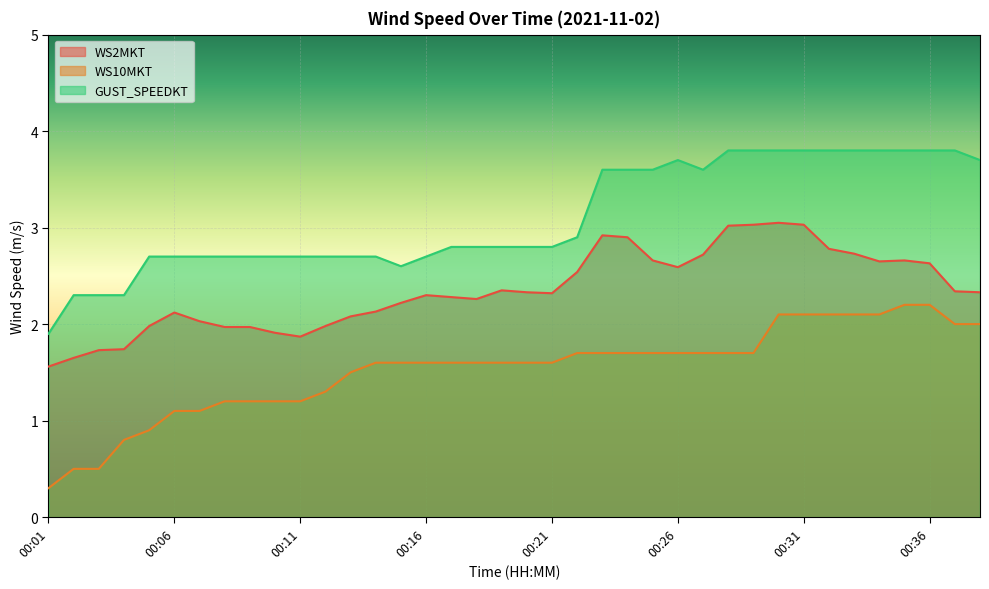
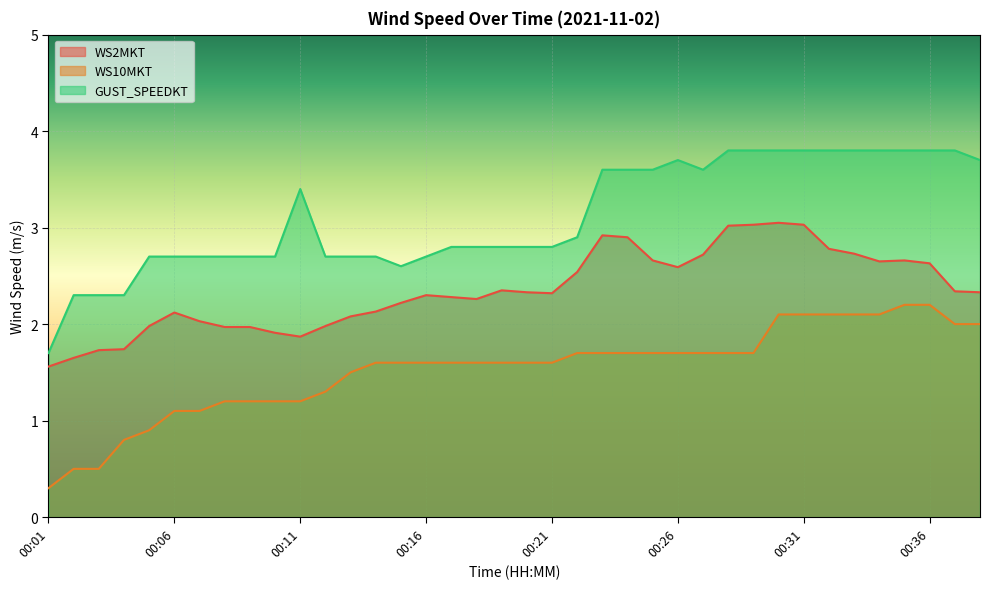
GUST_SPEEDKT, 00:01: 1.9 -> 1.7
GUST_SPEEDKT, 00:11: 2.7 -> 3.4
